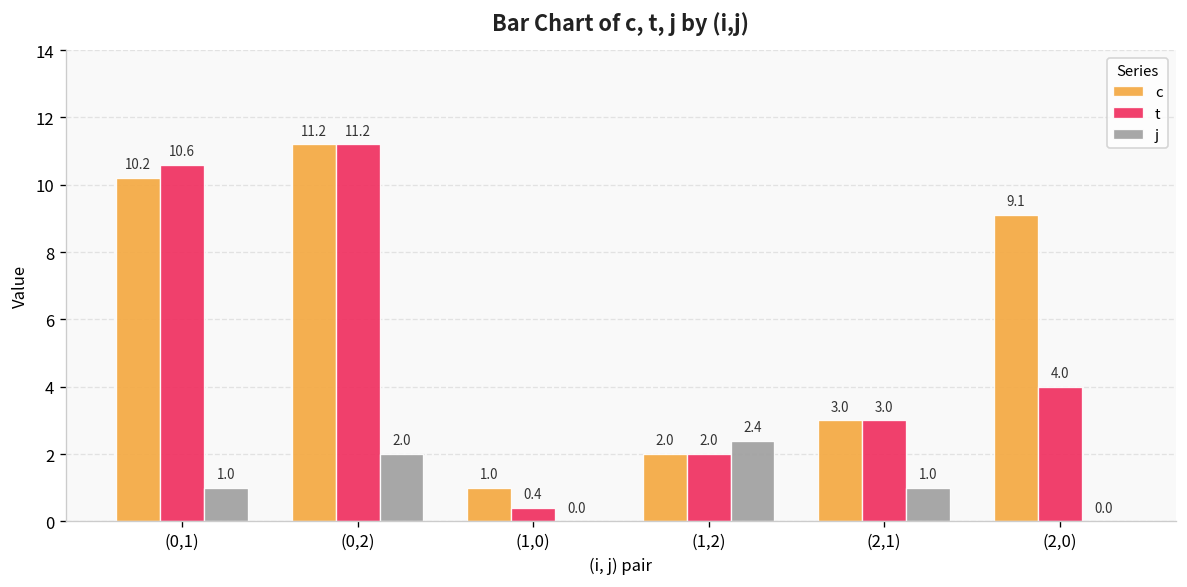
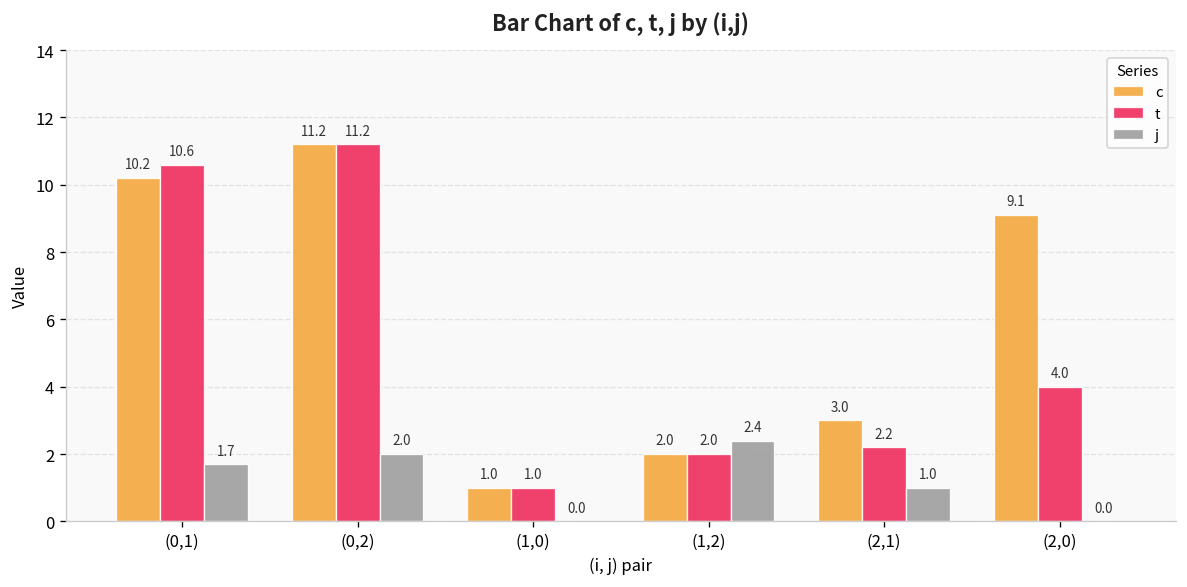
j, (0,1): 1.0 -> 1.7
t, (1,0): 0.4 -> 1.0
t, (2,1): 3.0 -> 2.2
